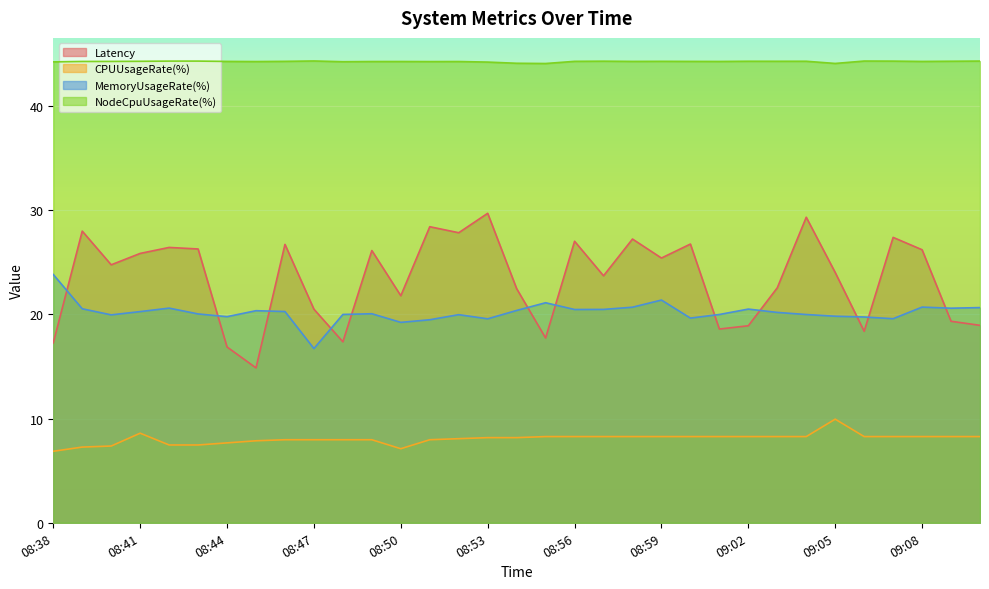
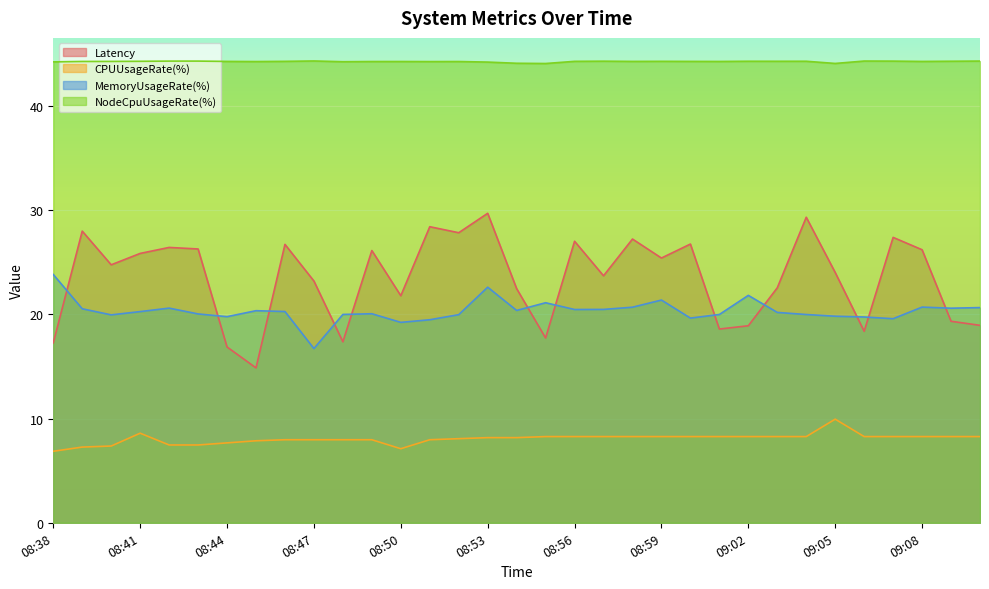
Latency, 08:47: 20.5 -> 23.2
MemoryUsageRate(%), 08:53: 19.6 -> 22.6
MemoryUsageRate(%), 09:02: 20.5 -> 21.8
